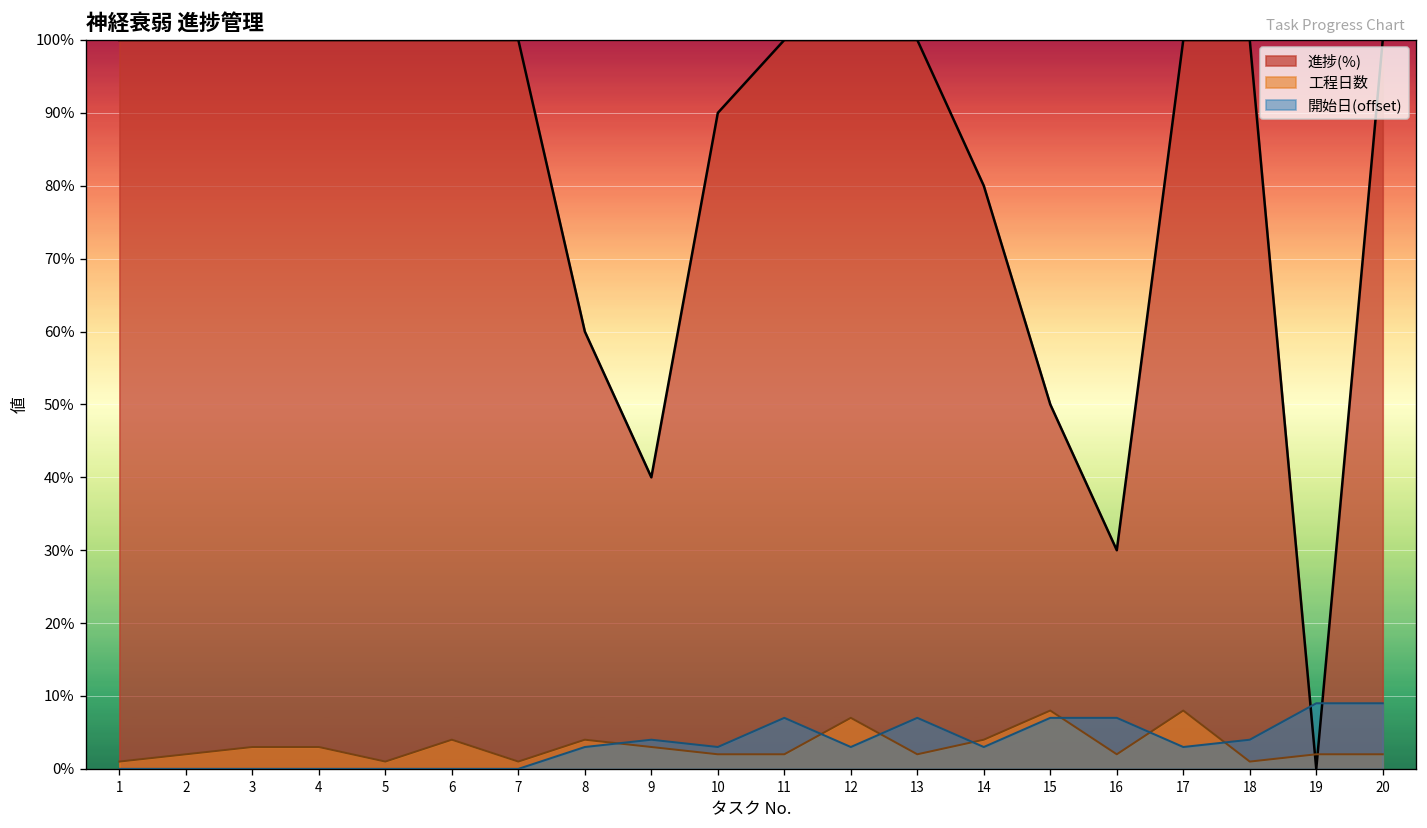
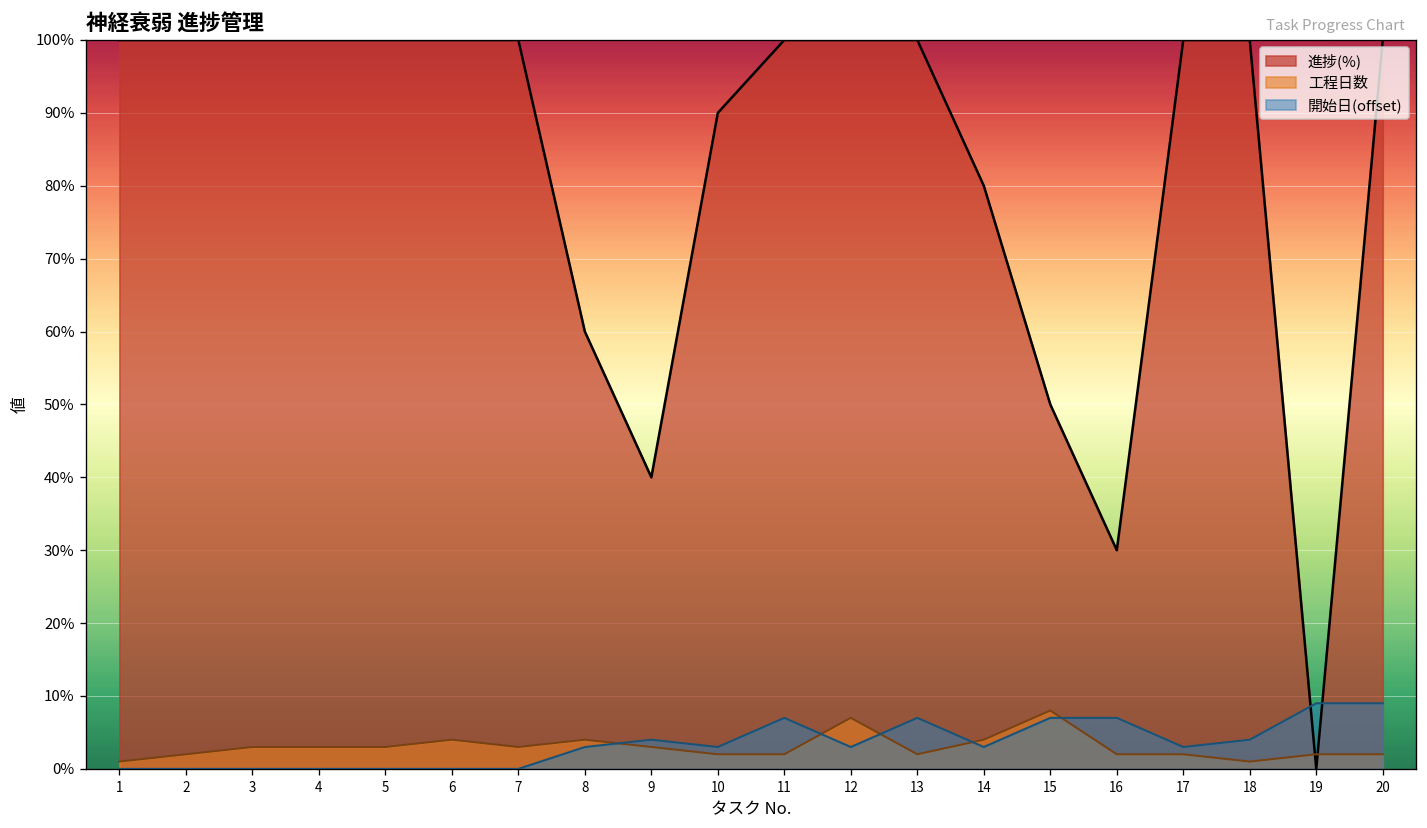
工程日数, 5: 1% -> 3%
工程日数, 7: 1% -> 3%
工程日数, 17: 8% -> 2%
